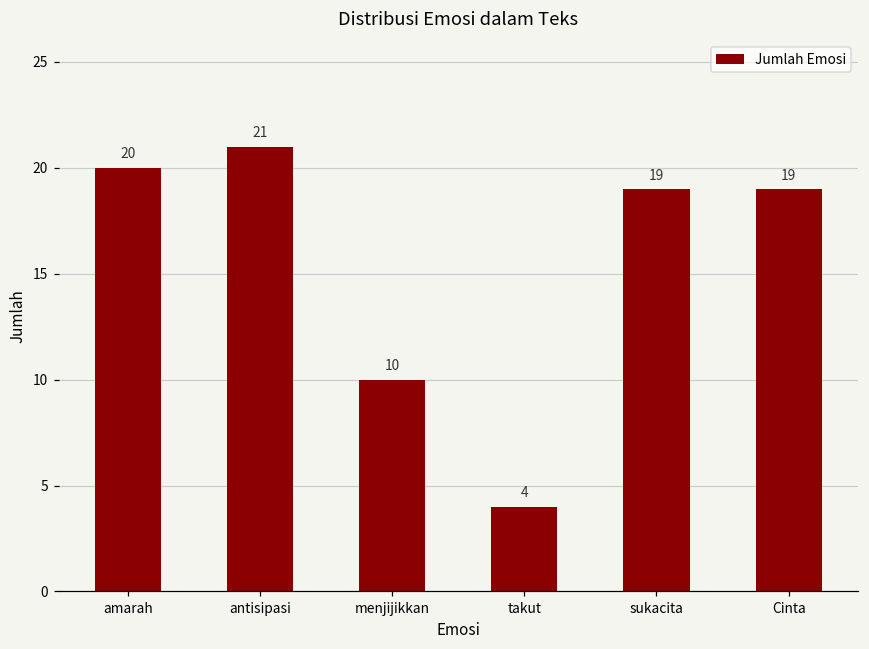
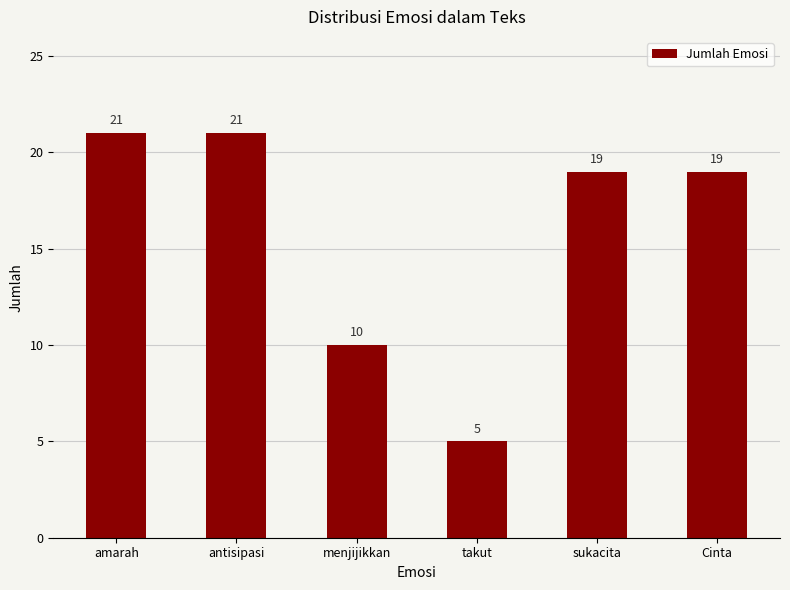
amarah: 20 -> 21
takut: 4 -> 5
